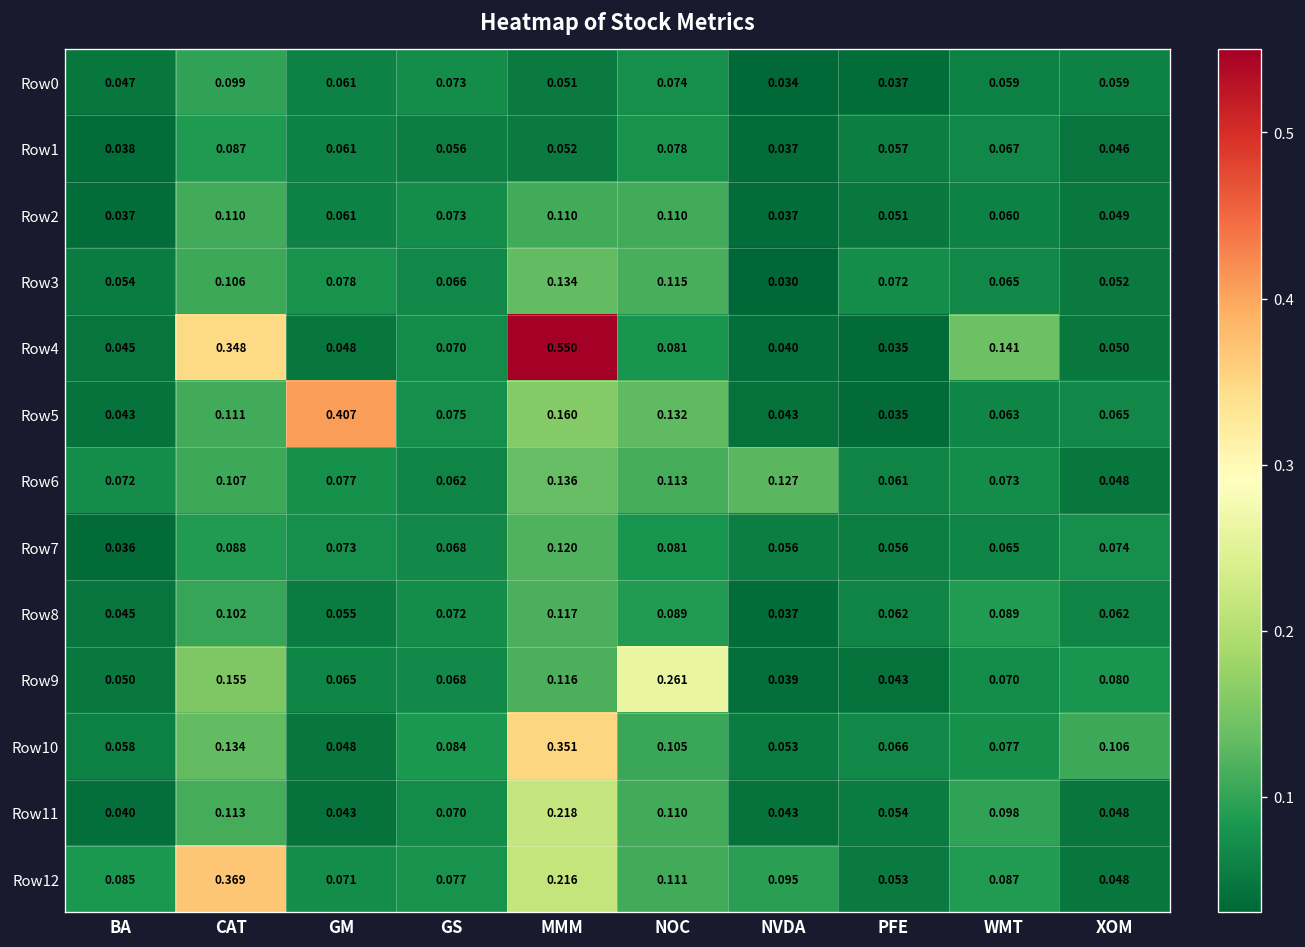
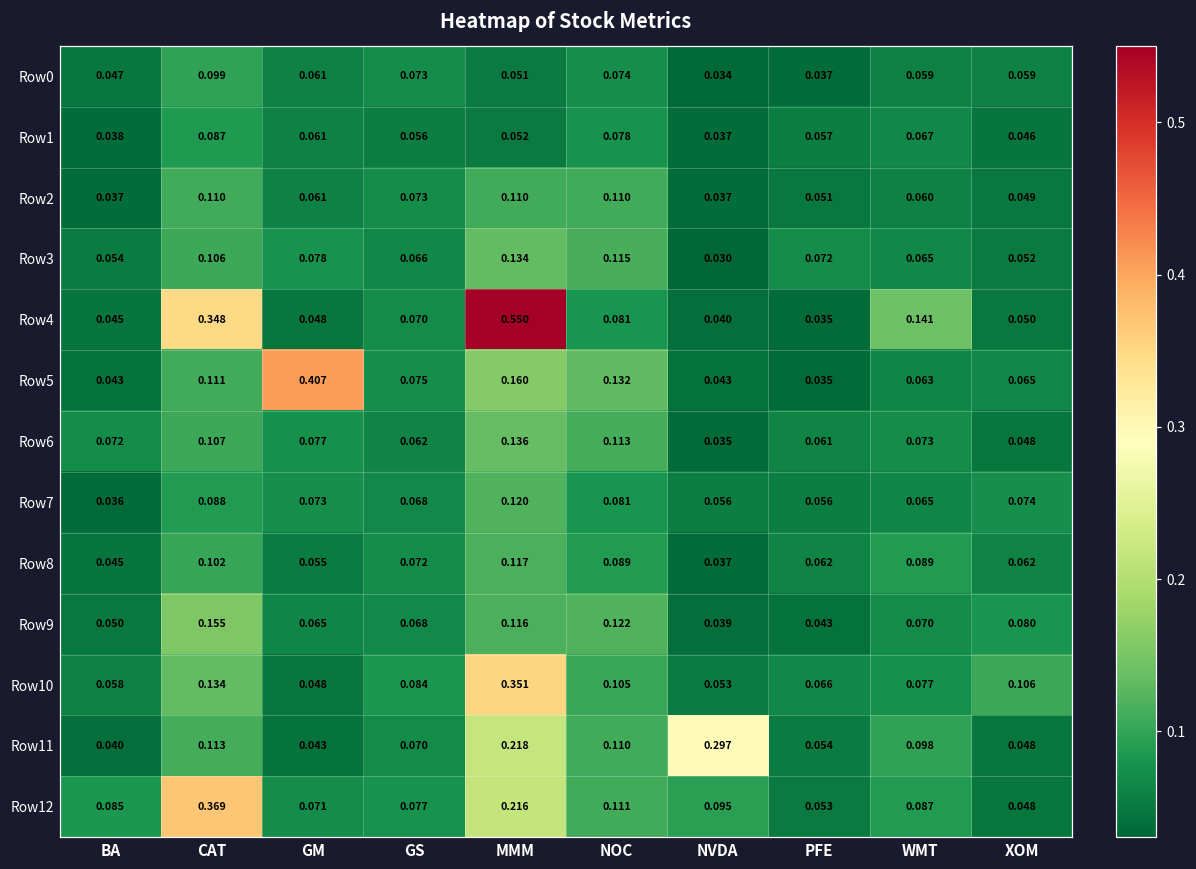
Row6, NVDA: 0.127 -> 0.035
Row9, NOC: 0.261 -> 0.122
Row11, NVDA: 0.043 -> 0.297
